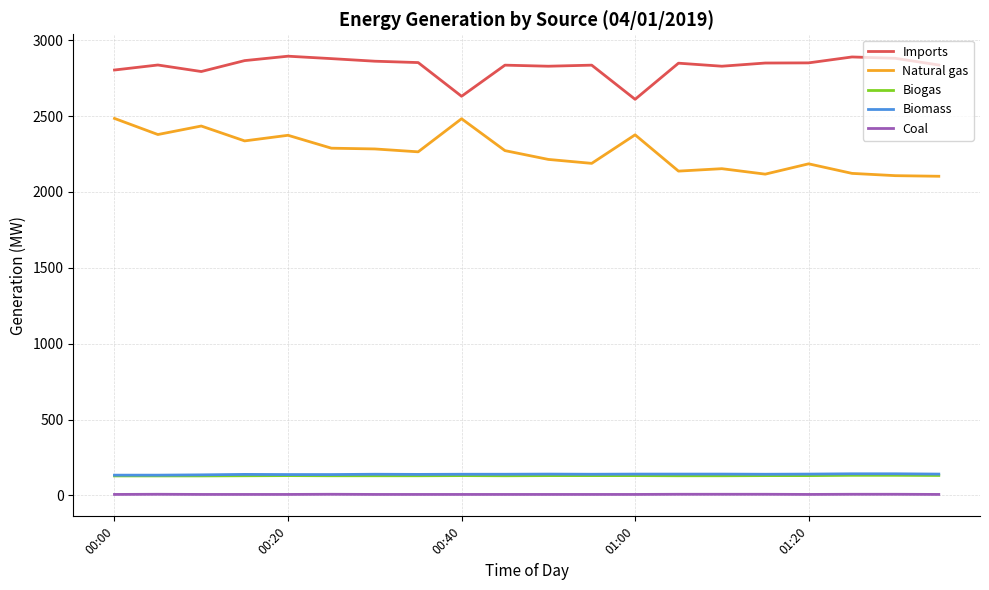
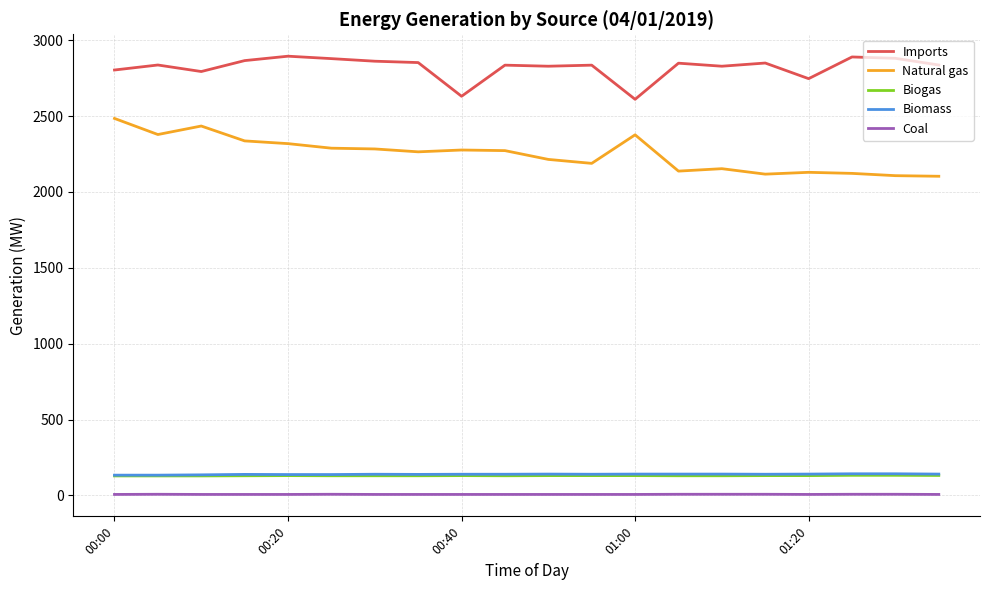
Natural gas, 00:20: 2370 -> 2320
Natural gas, 00:40: 2480 -> 2280
Imports, 01:20: 2850 -> 2750
Natural gas, 01:20: 2190 -> 2130
